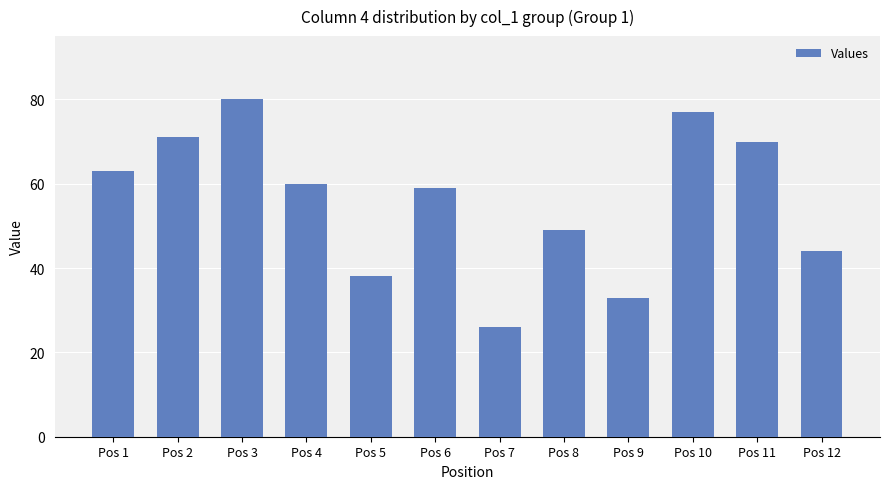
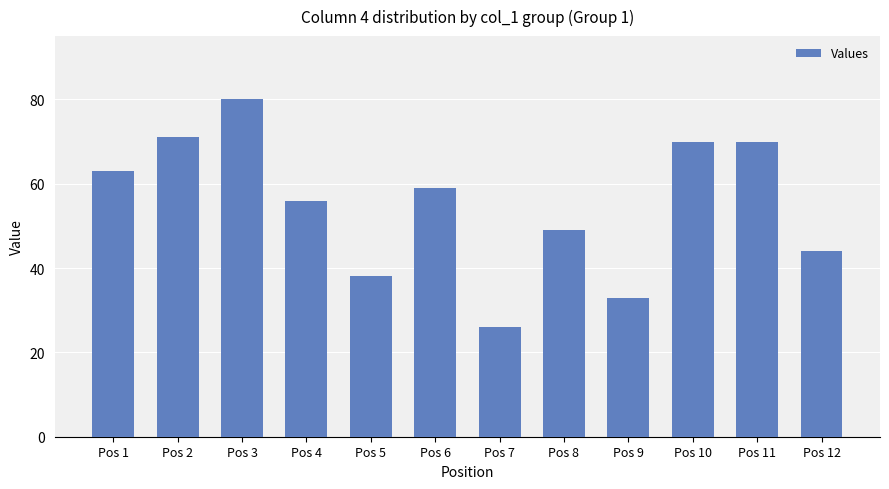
Pos 4: 60 -> 56
Pos 10: 77 -> 70
